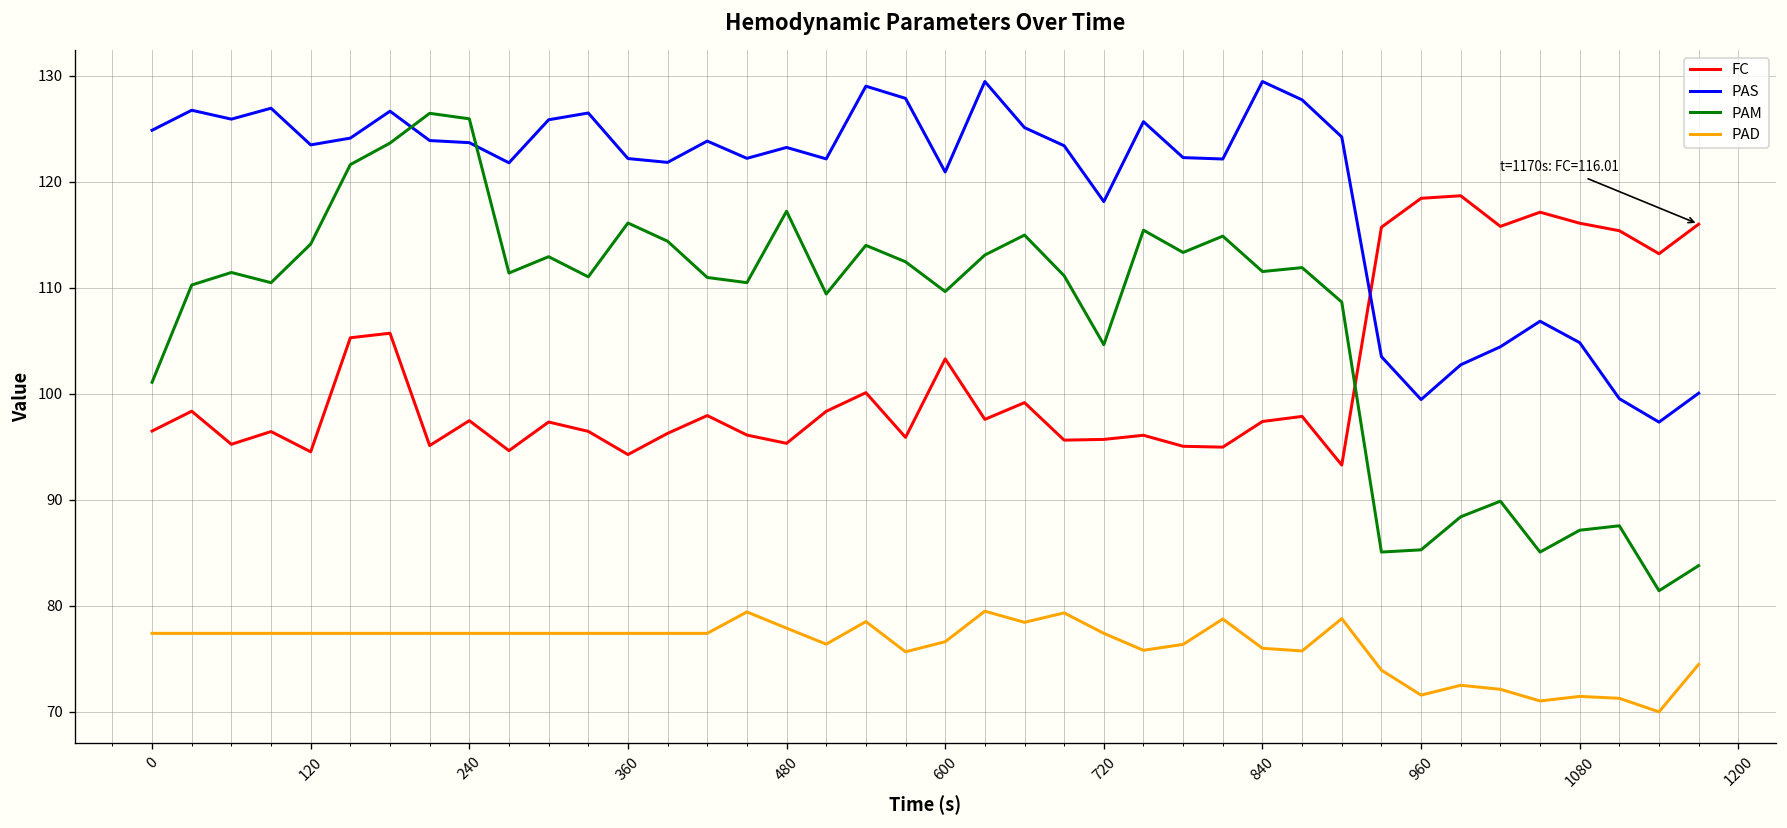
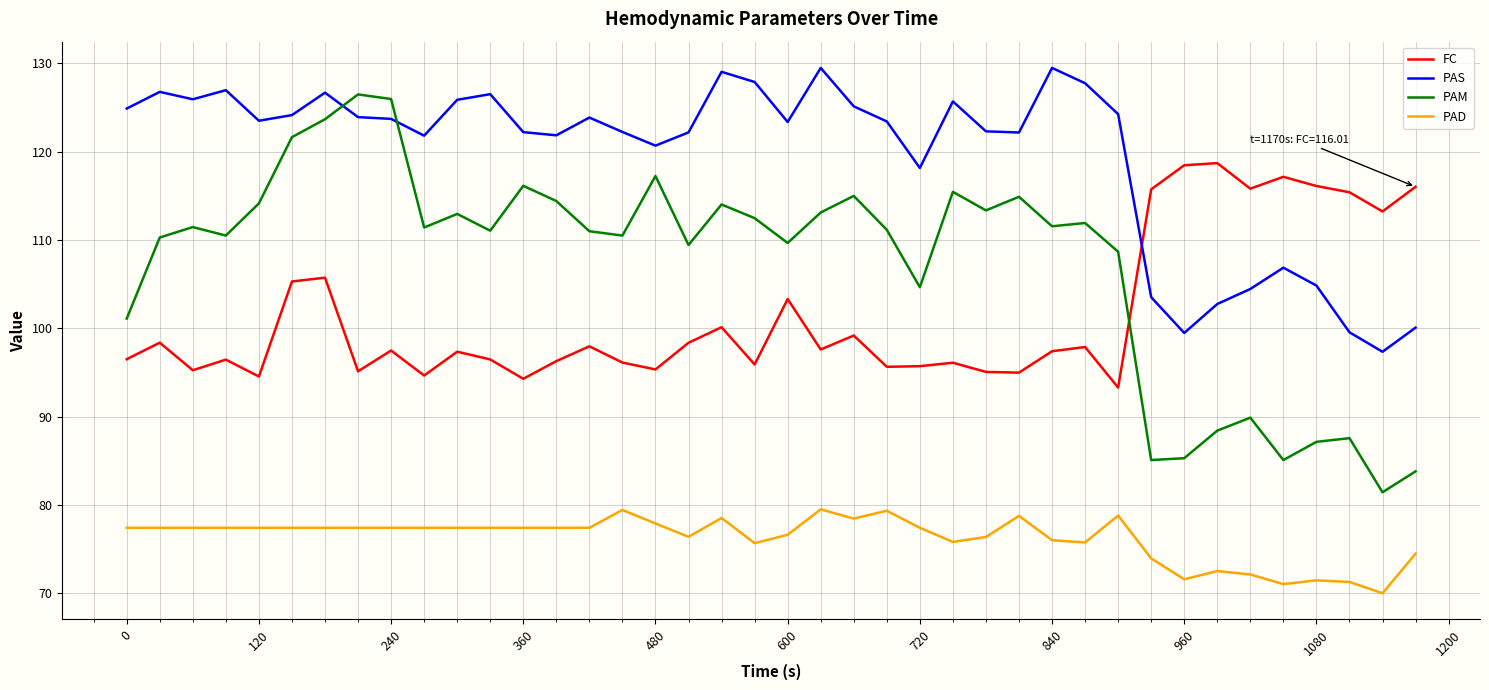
PAS, 480: 123 -> 121
PAS, 600: 121 -> 123
